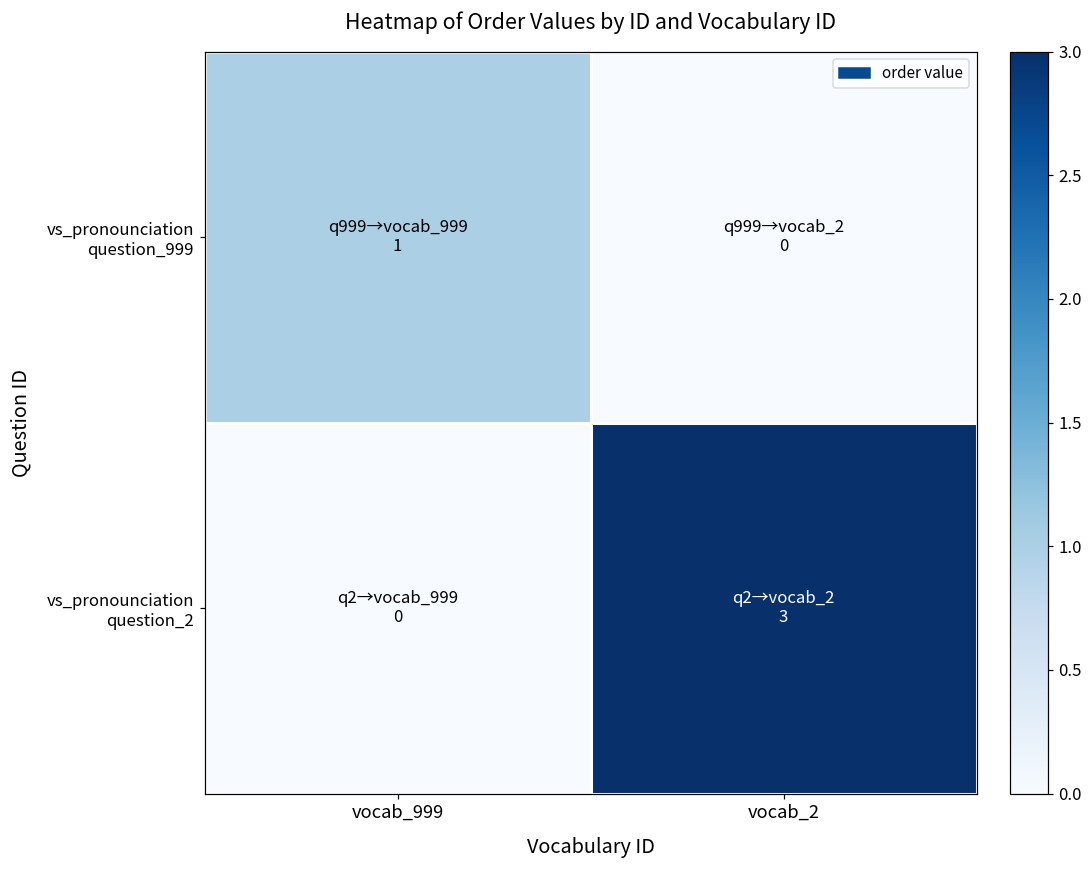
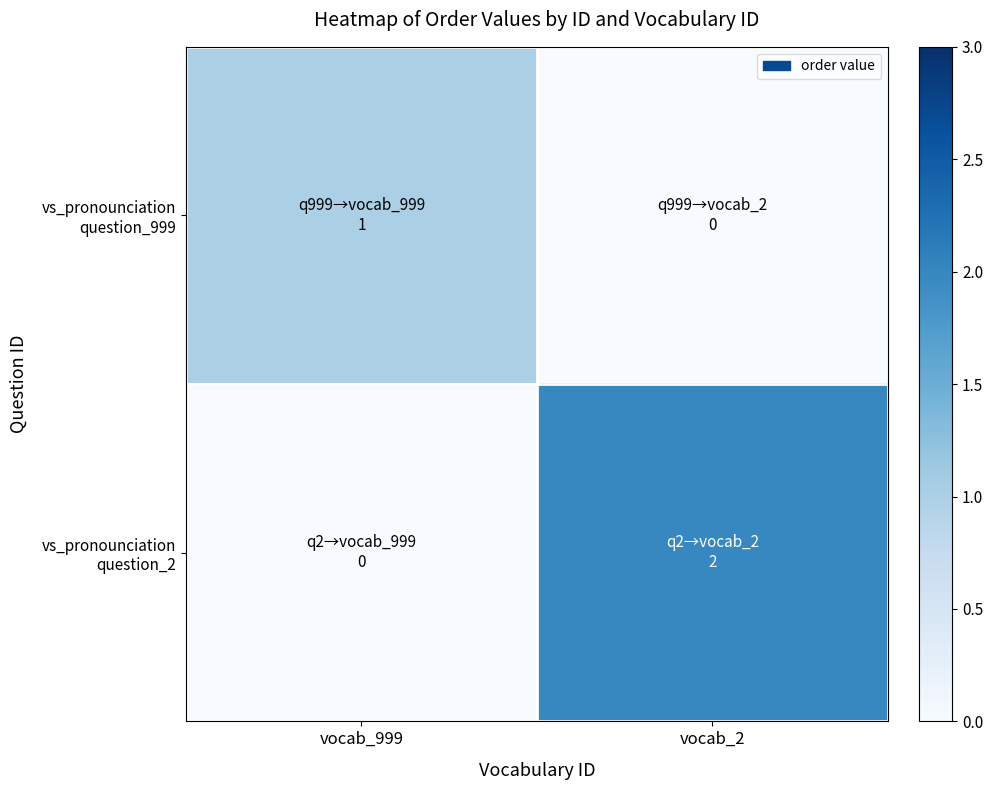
vs_pronounciation question_2, vocab_2: 3 -> 2
